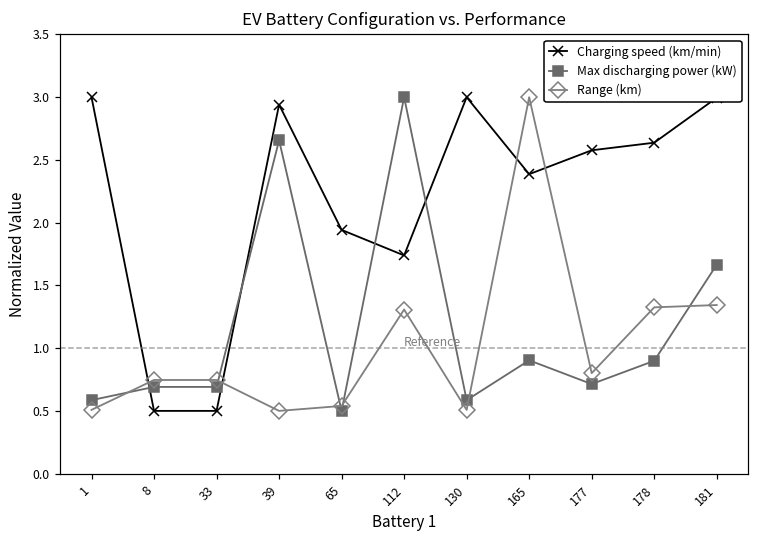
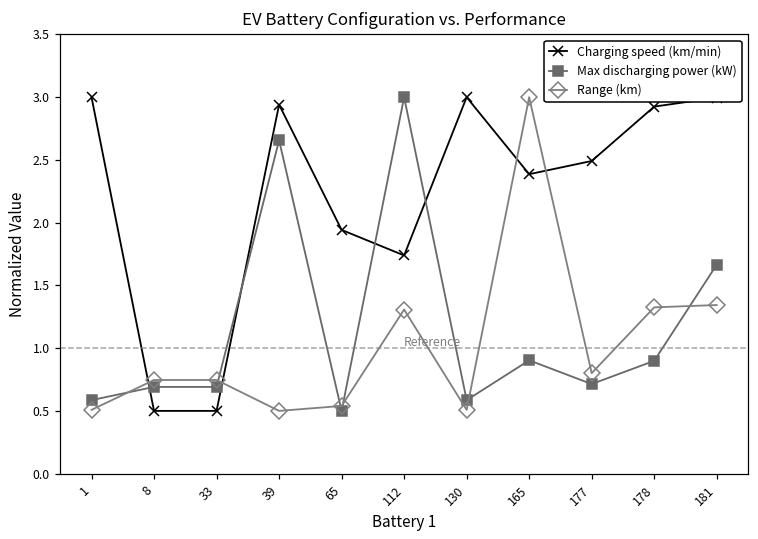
Charging speed (km/min), 177: 2.58 -> 2.49
Charging speed (km/min), 178: 2.64 -> 2.93
